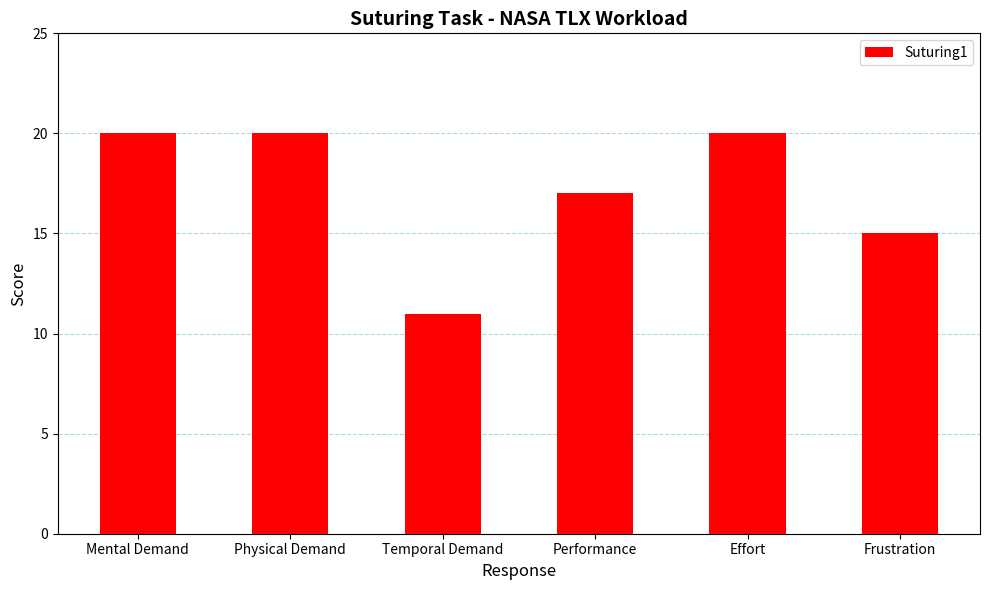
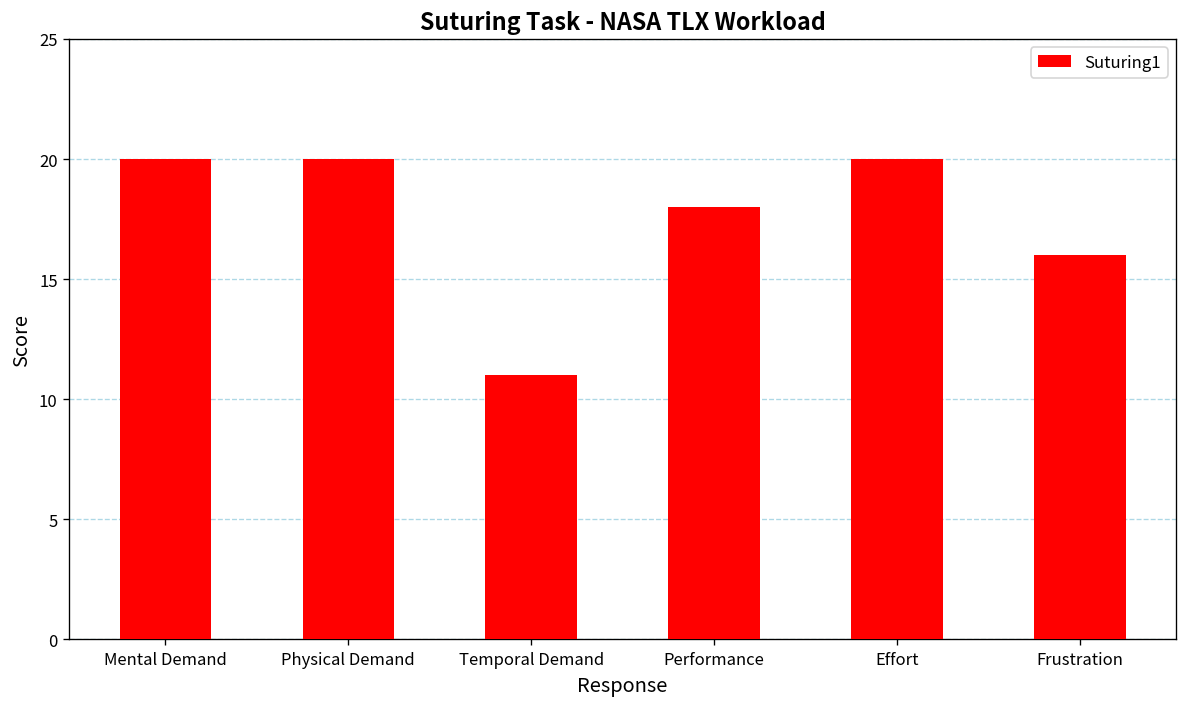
Performance: 17 -> 18
Frustration: 15 -> 16
